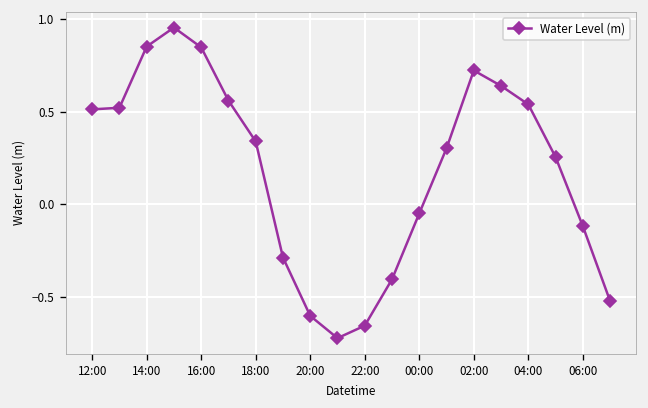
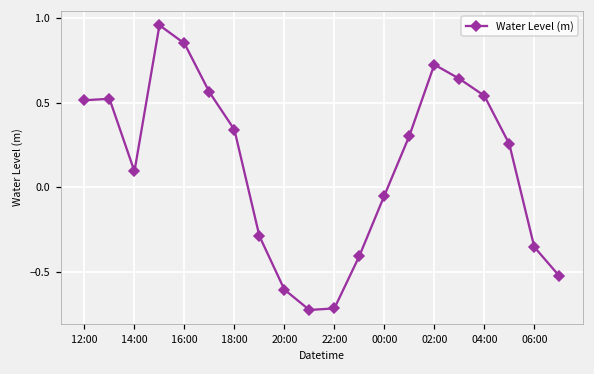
14:00: 0.85 -> 0.09
22:00: -0.65 -> -0.71
06:00: -0.12 -> -0.35
